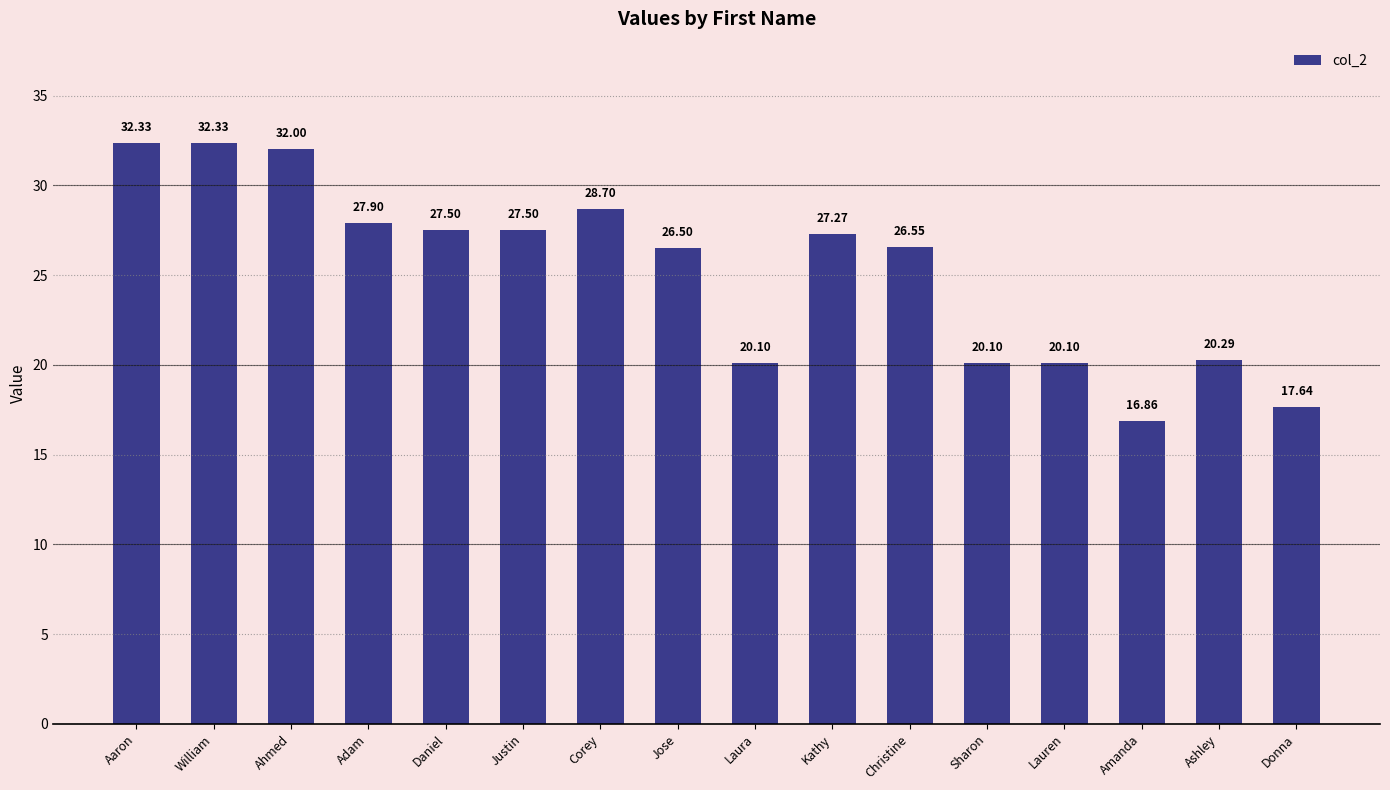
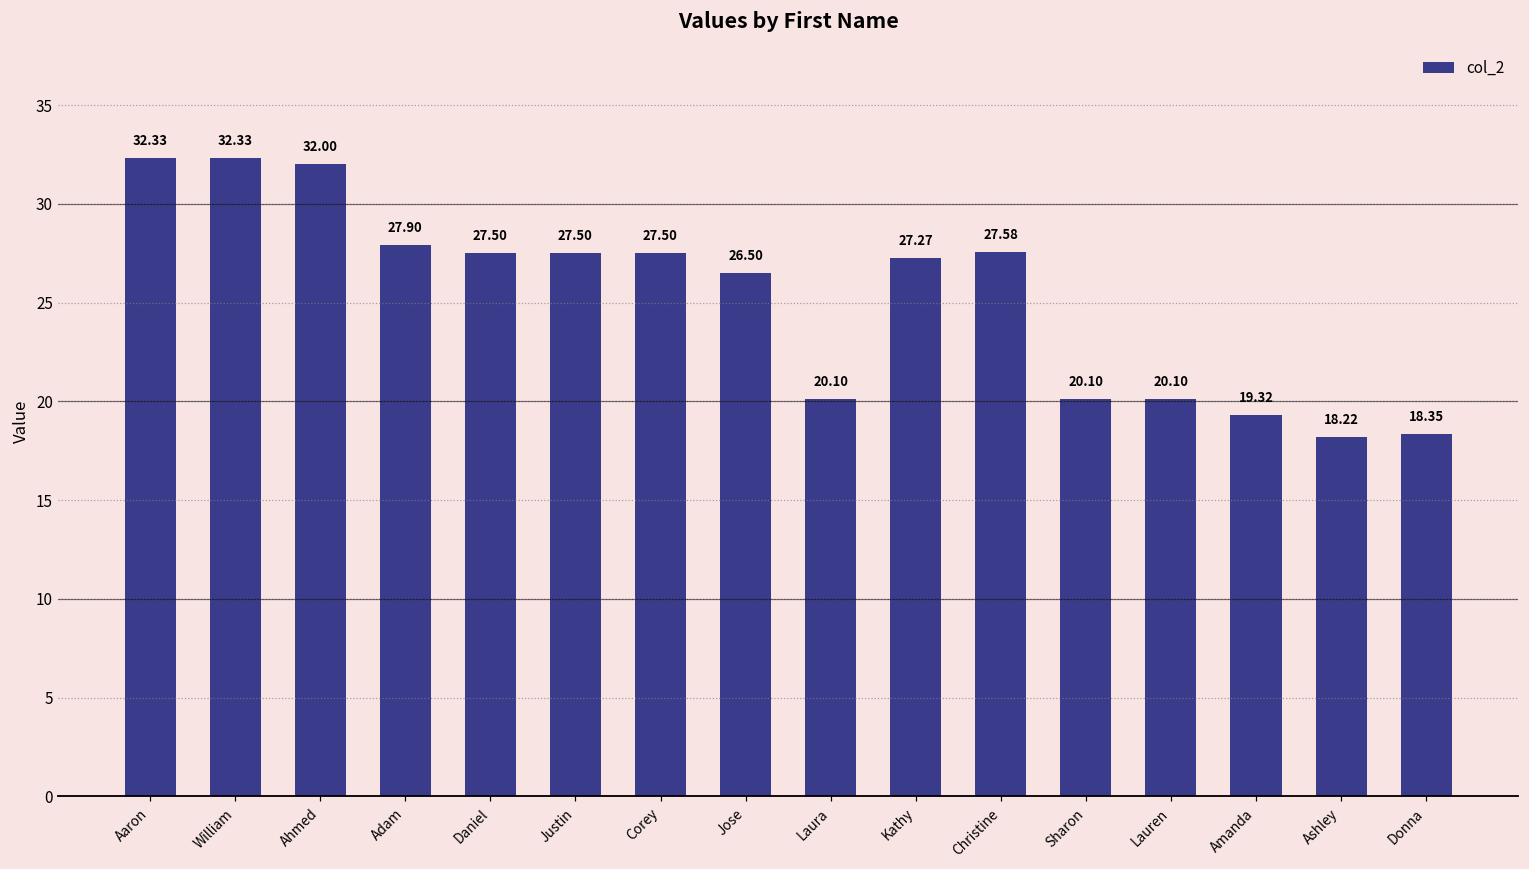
Corey: 28.70 -> 27.50
Christine: 26.55 -> 27.58
Amanda: 16.86 -> 19.32
Ashley: 20.29 -> 18.22
Donna: 17.64 -> 18.35
